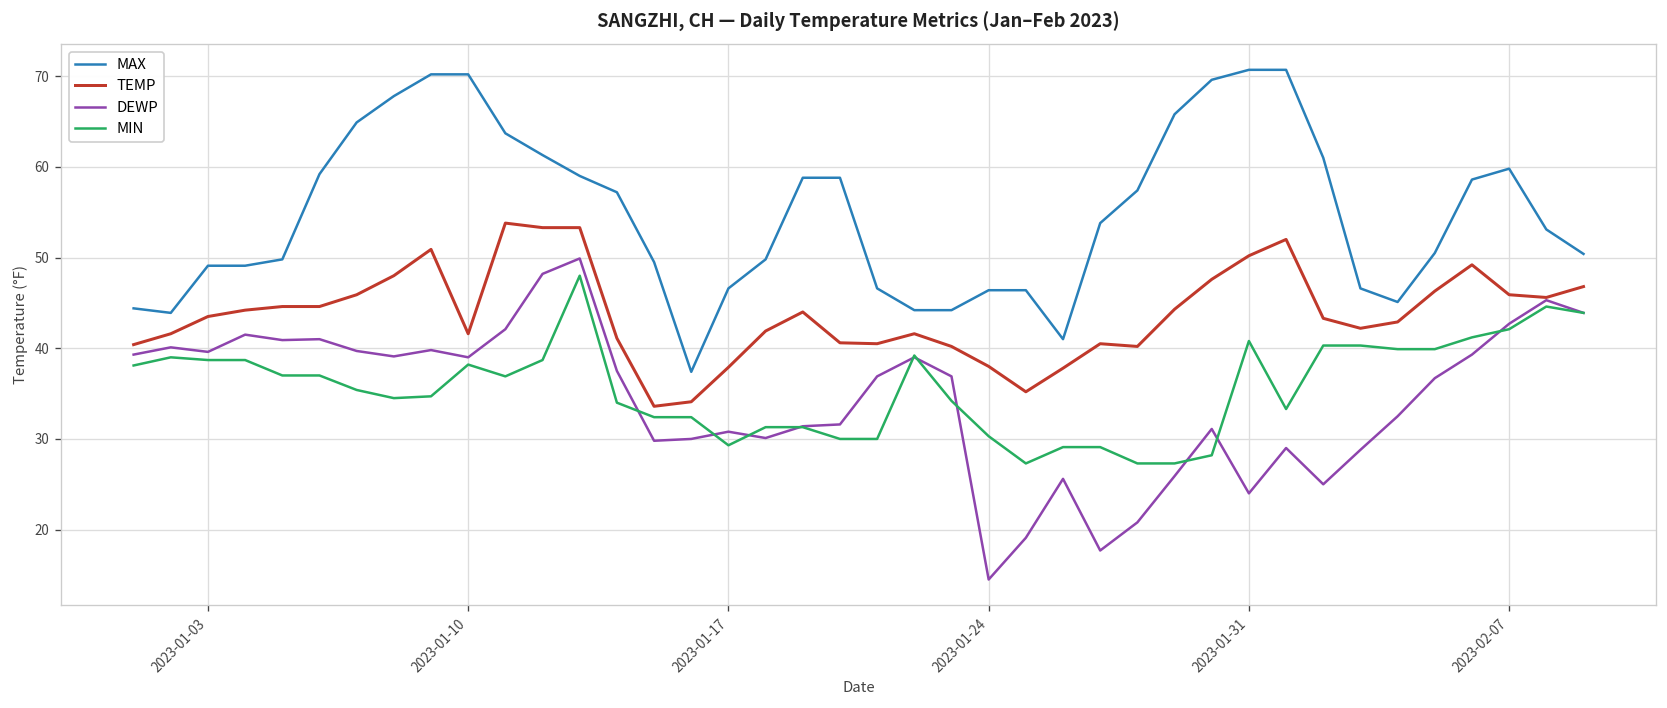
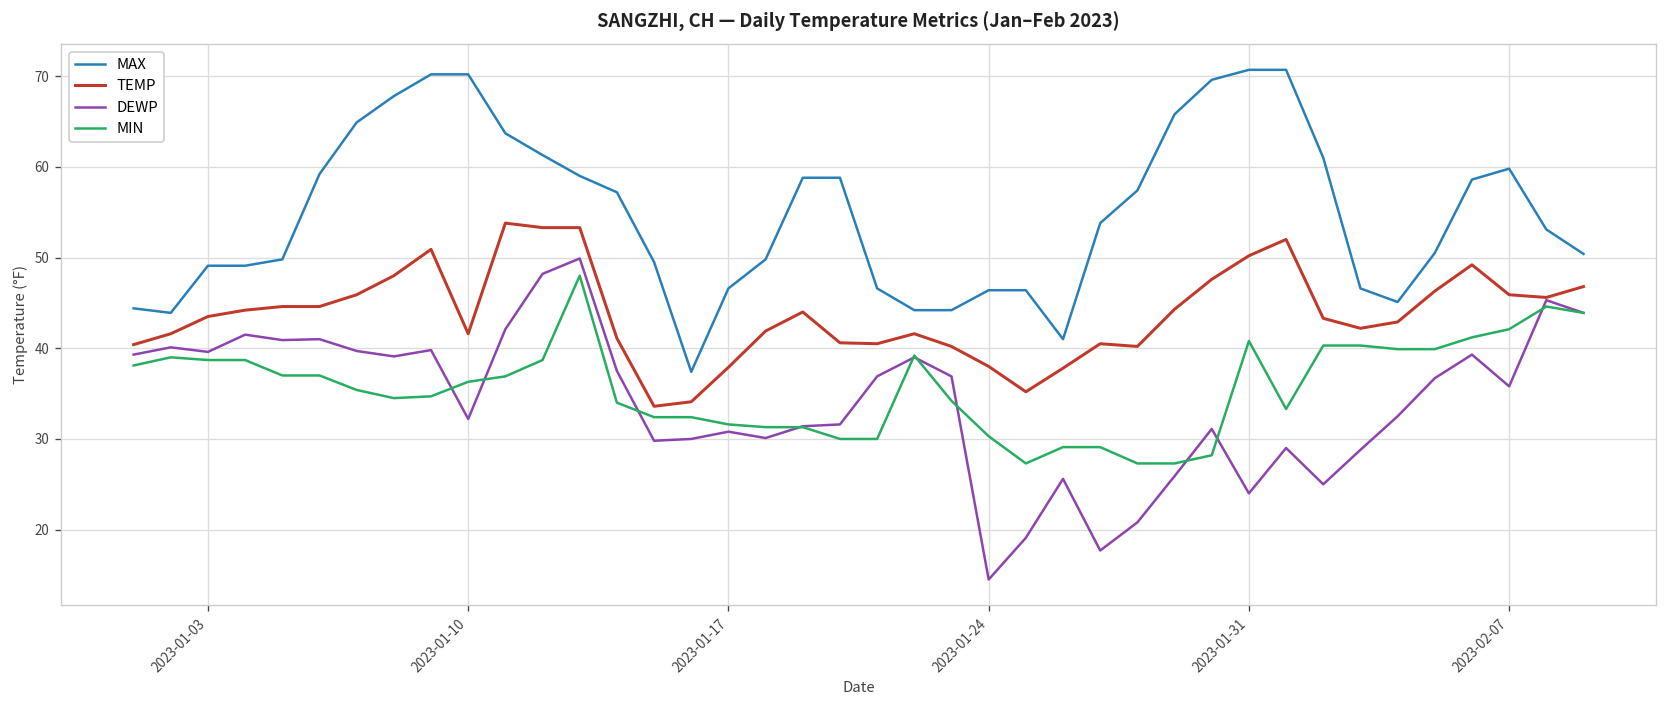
DEWP, 2023-01-10: 39 -> 32
MIN, 2023-01-10: 38 -> 36
MIN, 2023-01-17: 29 -> 32
DEWP, 2023-02-07: 43 -> 36
